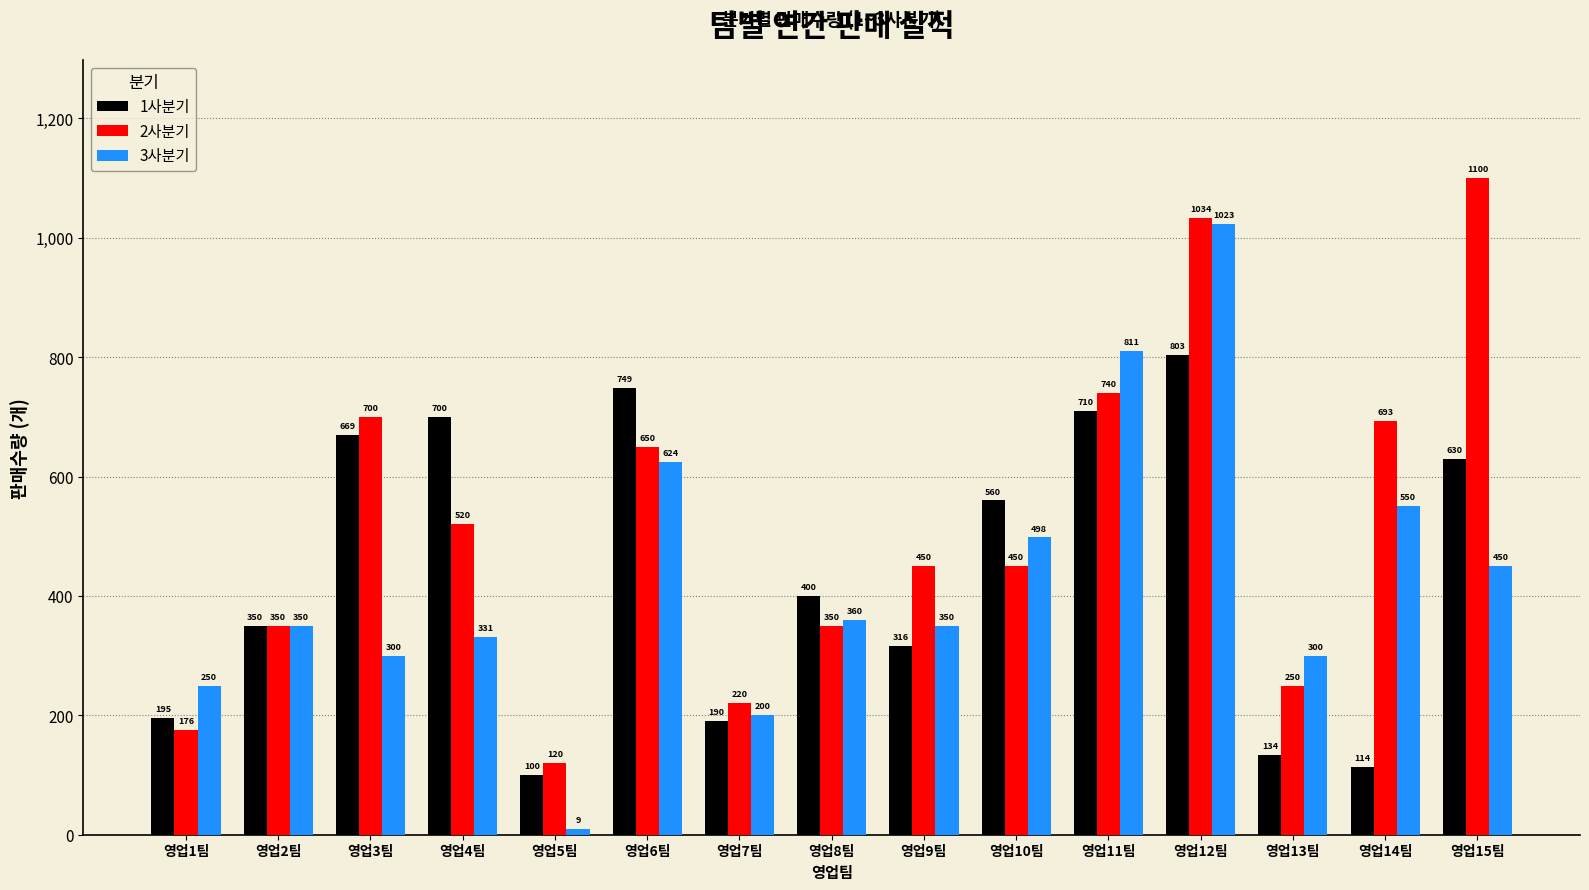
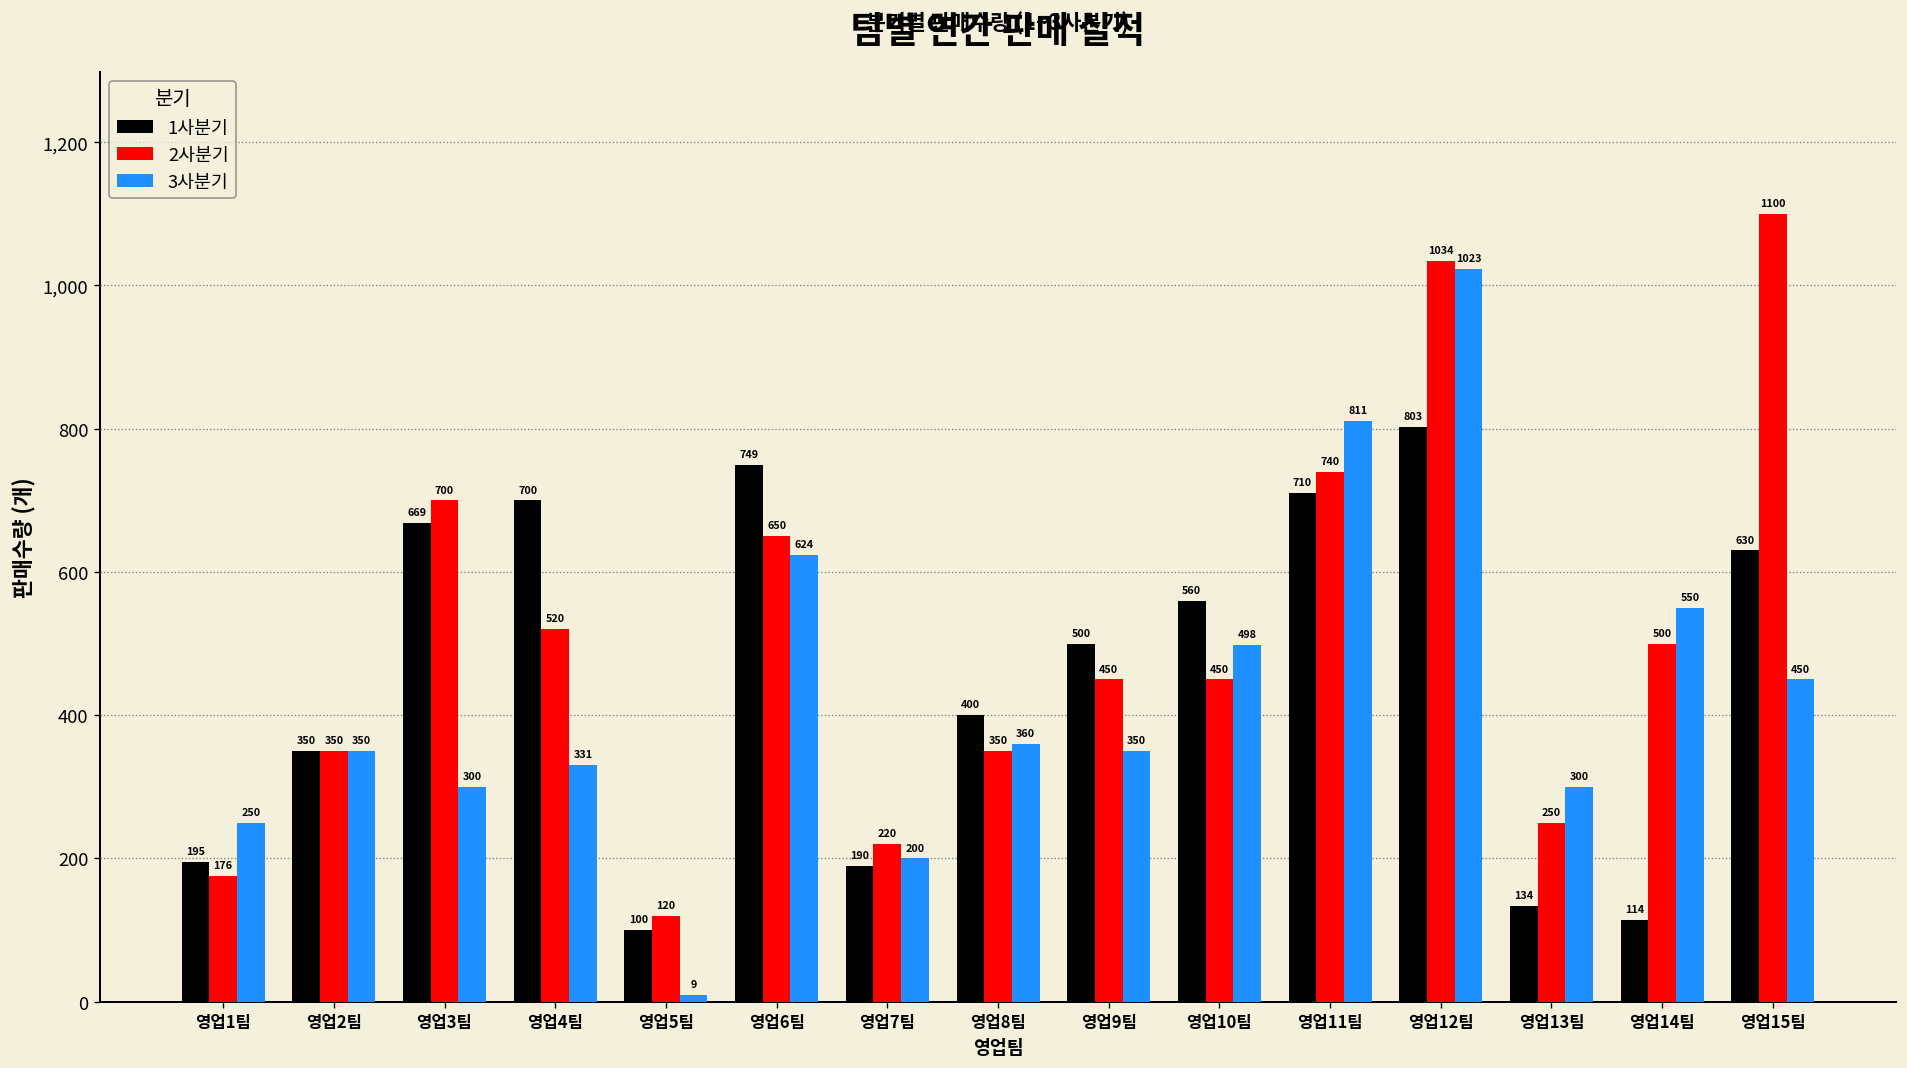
1사분기, 영업9팀: 316 -> 500
2사분기, 영업14팀: 693 -> 500
